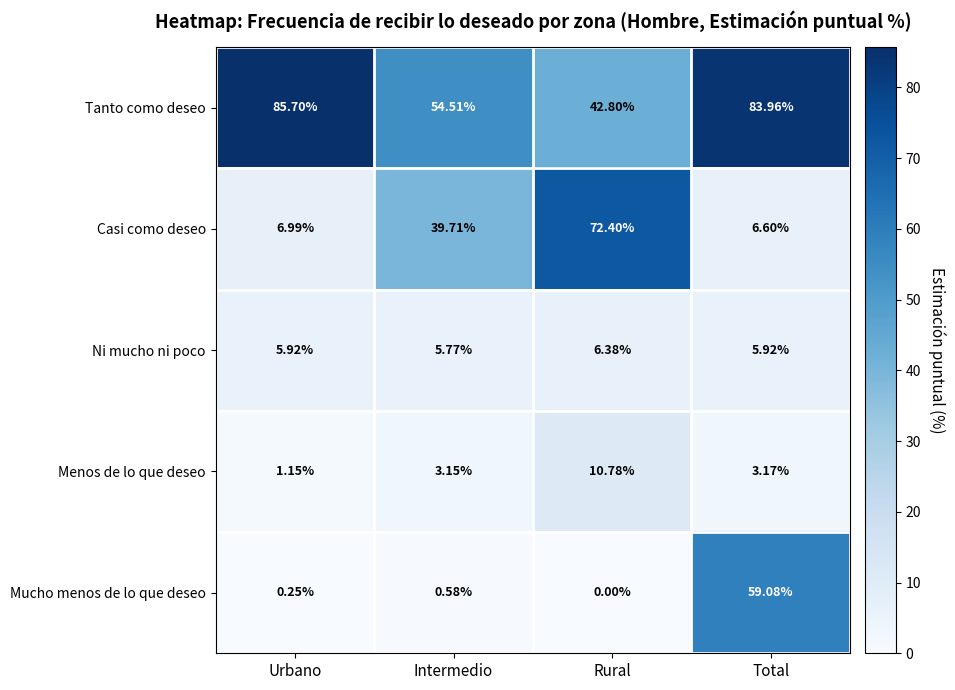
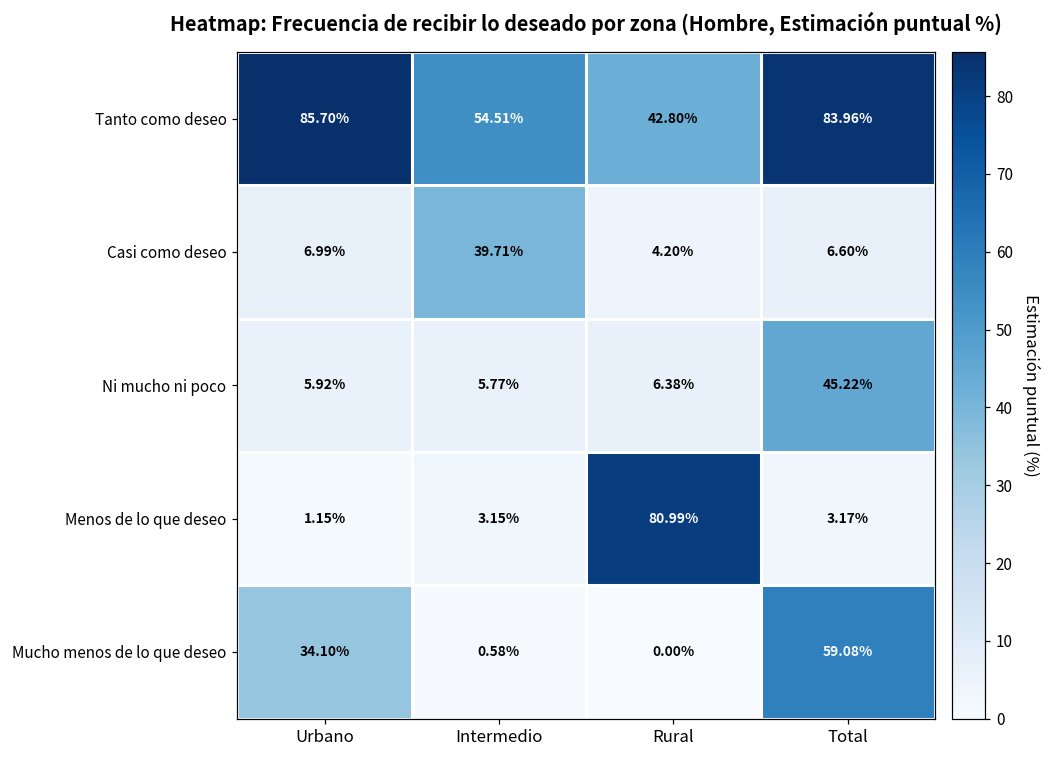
Casi como deseo, Rural: 72.40% -> 4.20%
Ni mucho ni poco, Total: 5.92% -> 45.22%
Menos de lo que deseo, Rural: 10.78% -> 80.99%
Mucho menos de lo que deseo, Urbano: 0.25% -> 34.10%
